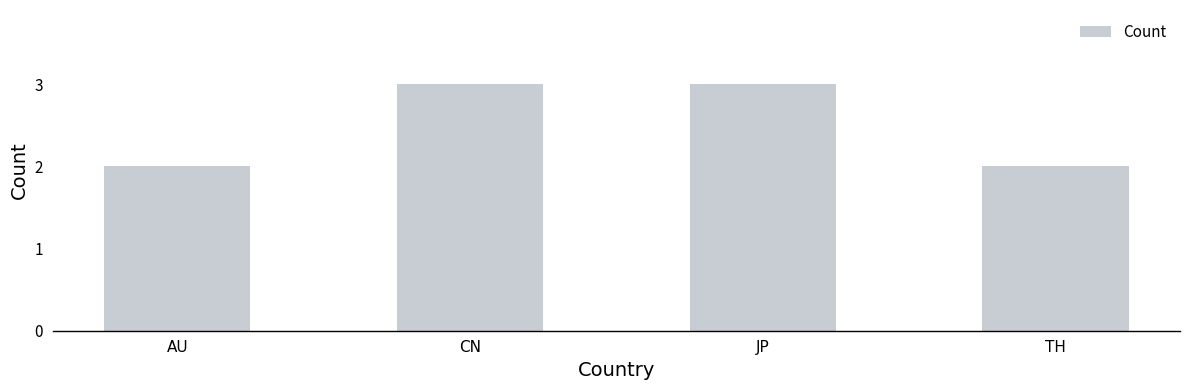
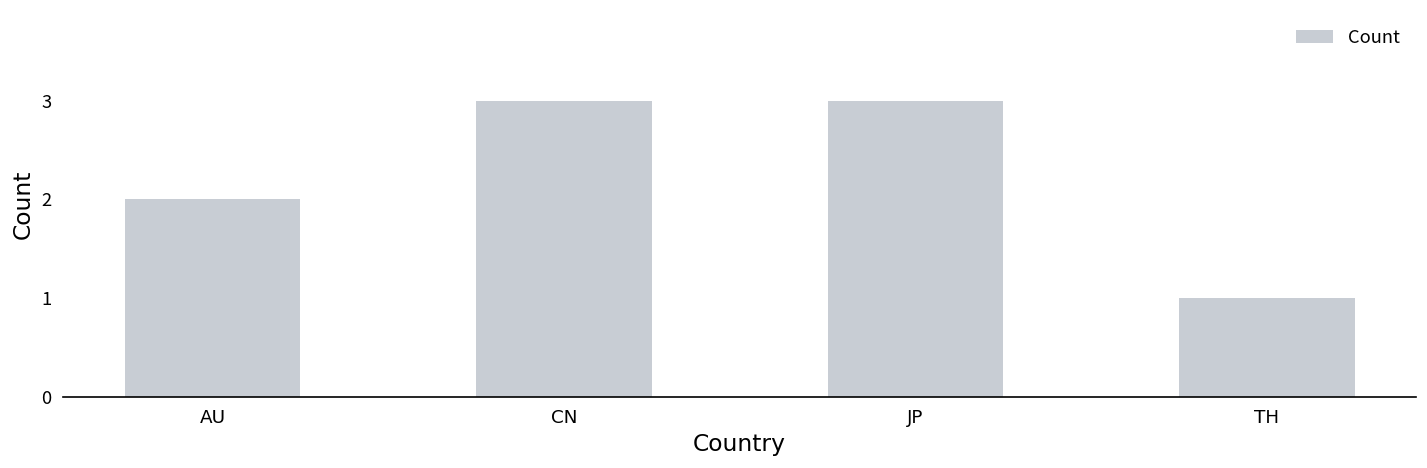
TH: 2 -> 1
